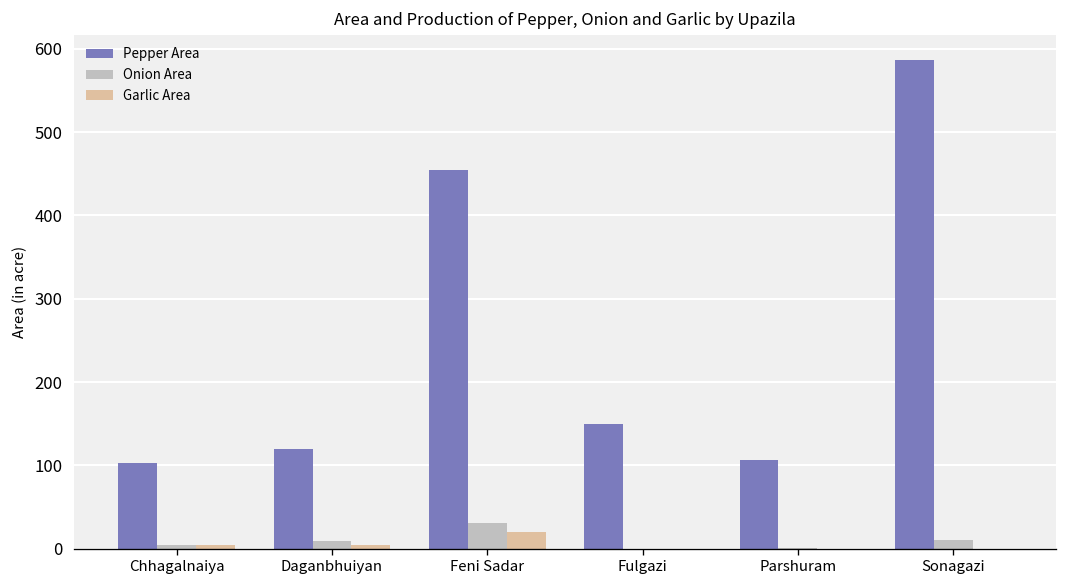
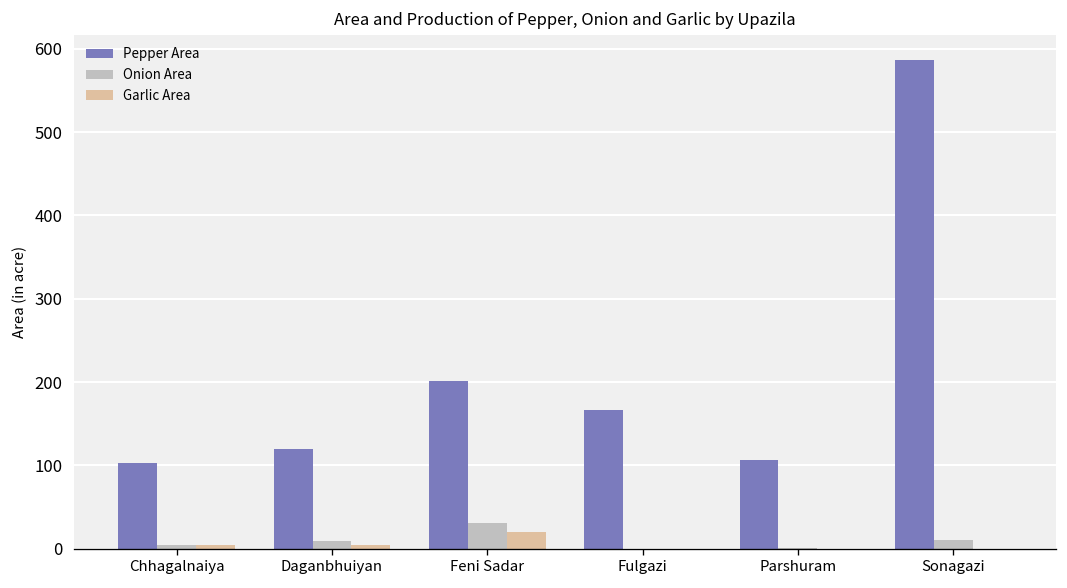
Pepper Area, Feni Sadar: 450 -> 200
Pepper Area, Fulgazi: 150 -> 170
